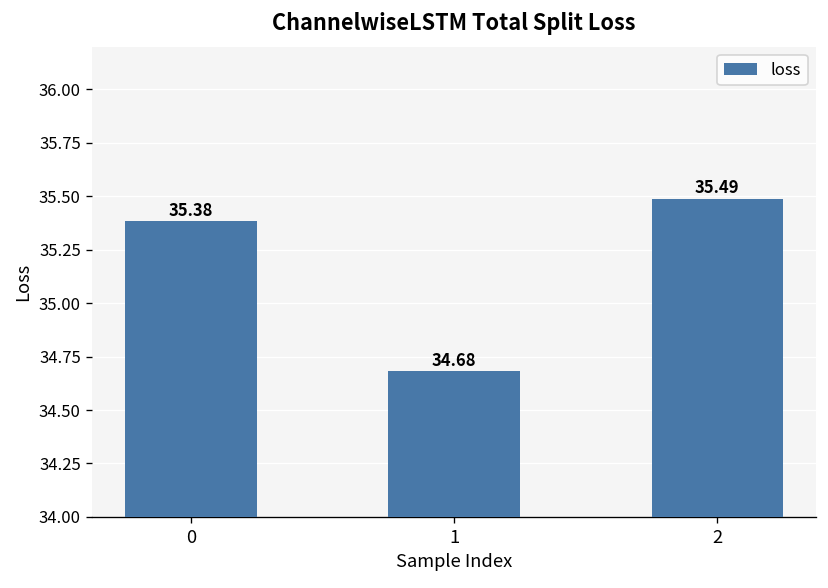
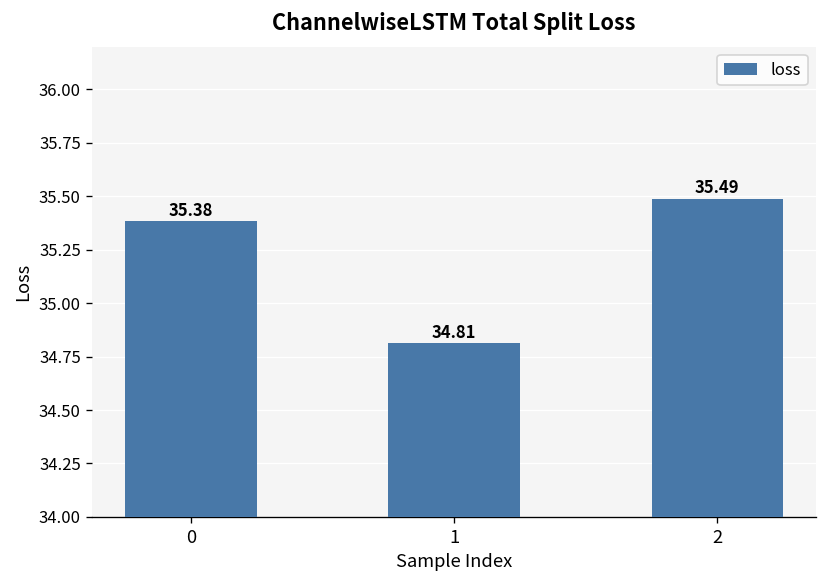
1: 34.68 -> 34.81
